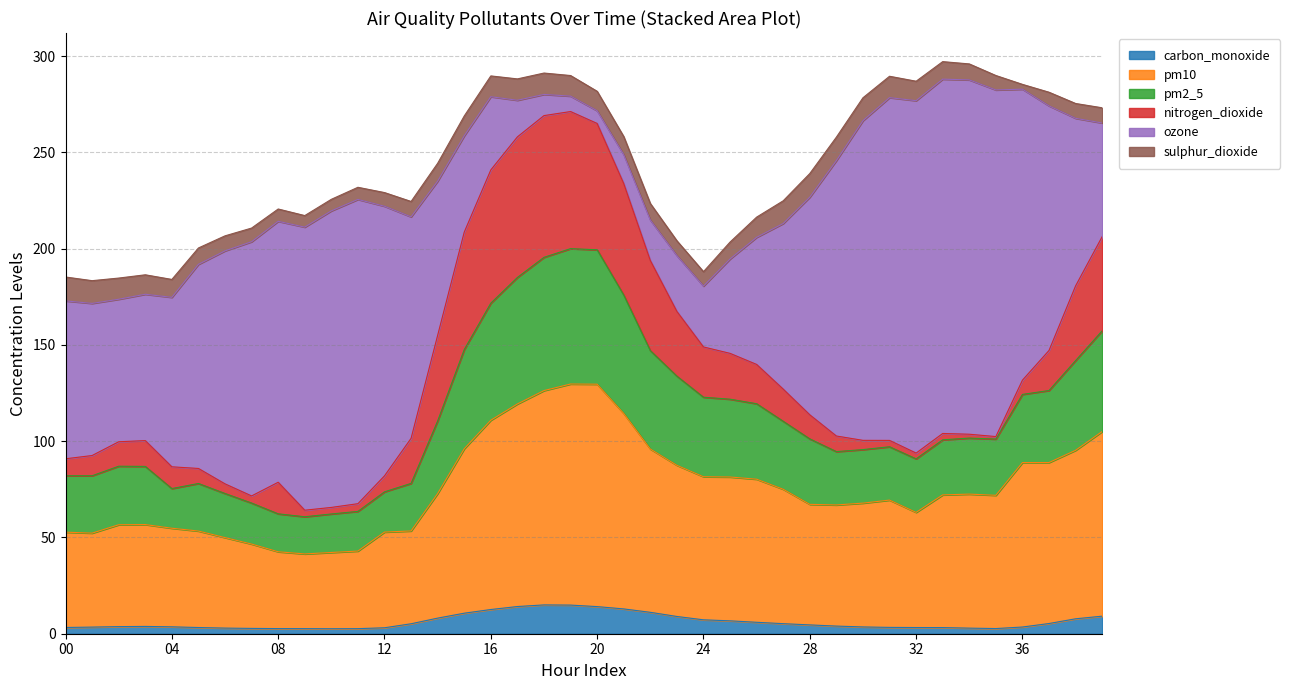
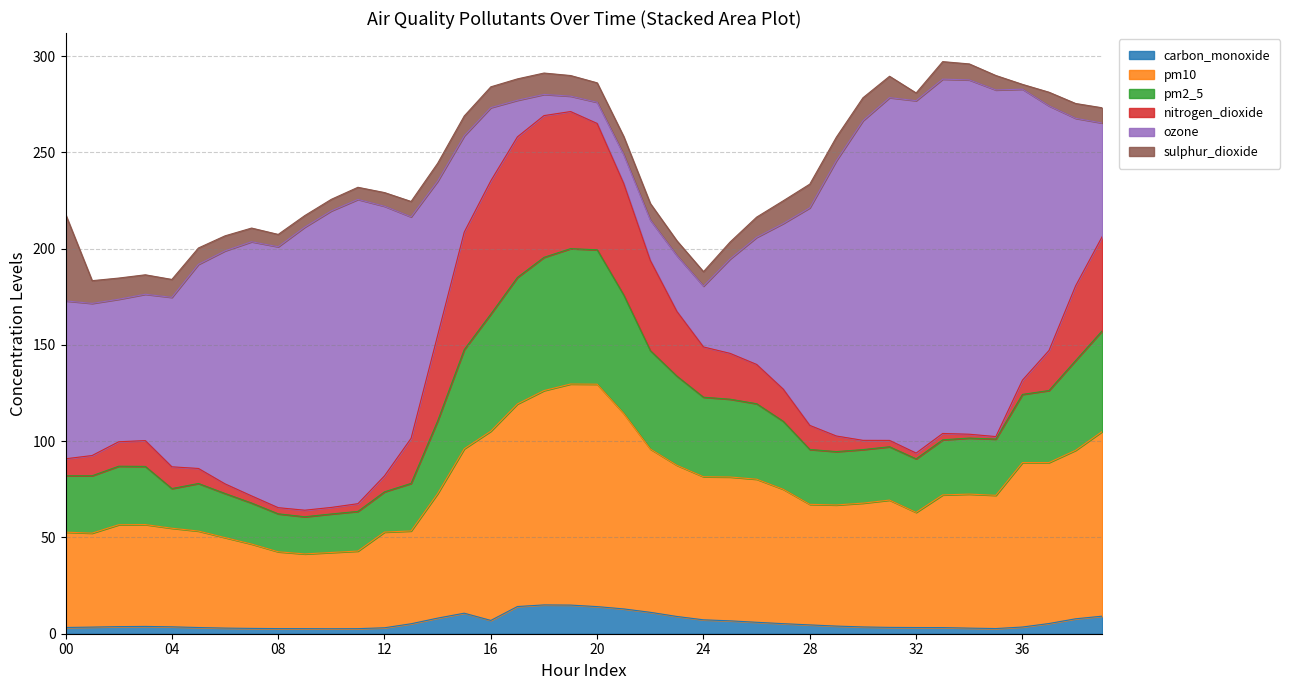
sulphur_dioxide, 00: 12 -> 45
nitrogen_dioxide, 08: 16 -> 3
carbon_monoxide, 16: 13 -> 7
ozone, 20: 7 -> 11
pm2_5, 28: 34 -> 29
sulphur_dioxide, 32: 10 -> 4
